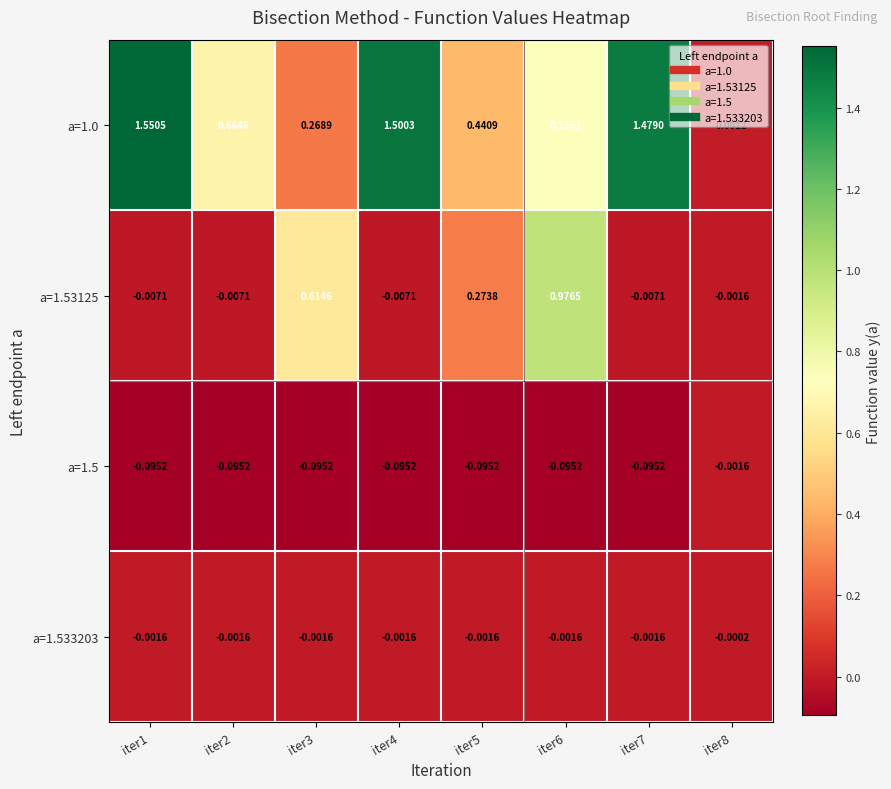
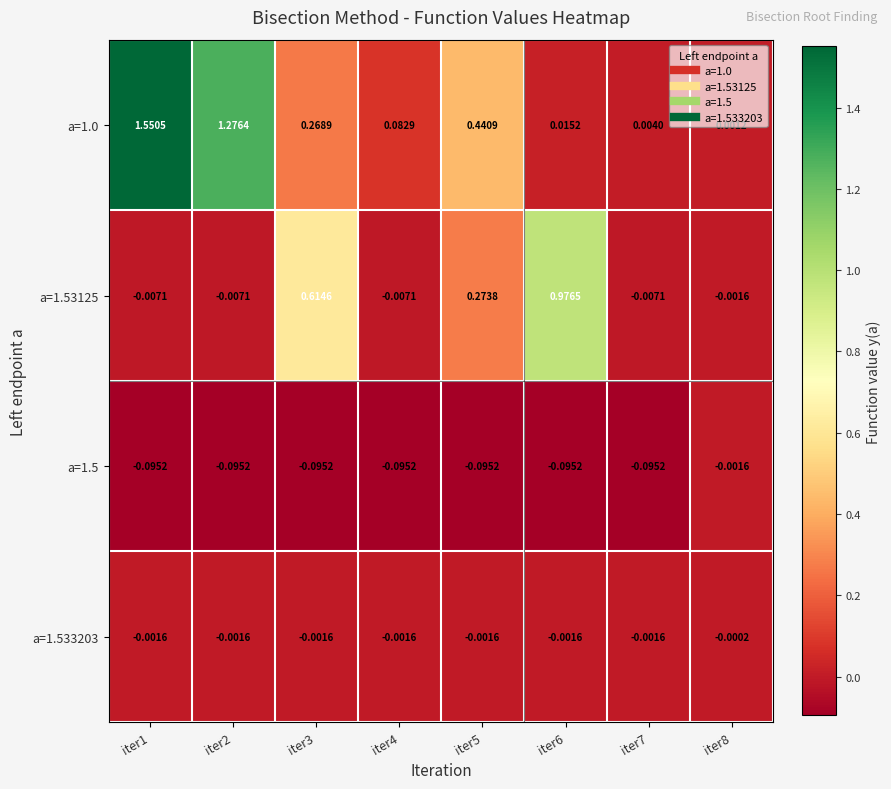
a=1.0, iter2: 0.6646 -> 1.2764
a=1.0, iter4: 1.5003 -> 0.0829
a=1.0, iter6: 0.7353 -> 0.0152
a=1.0, iter7: 1.4790 -> 0.0040
